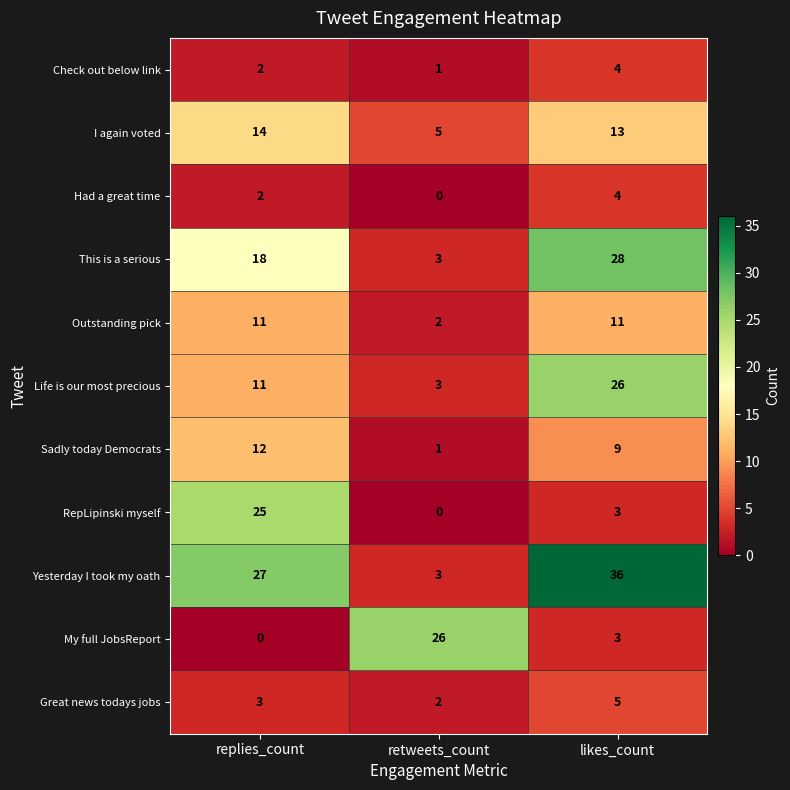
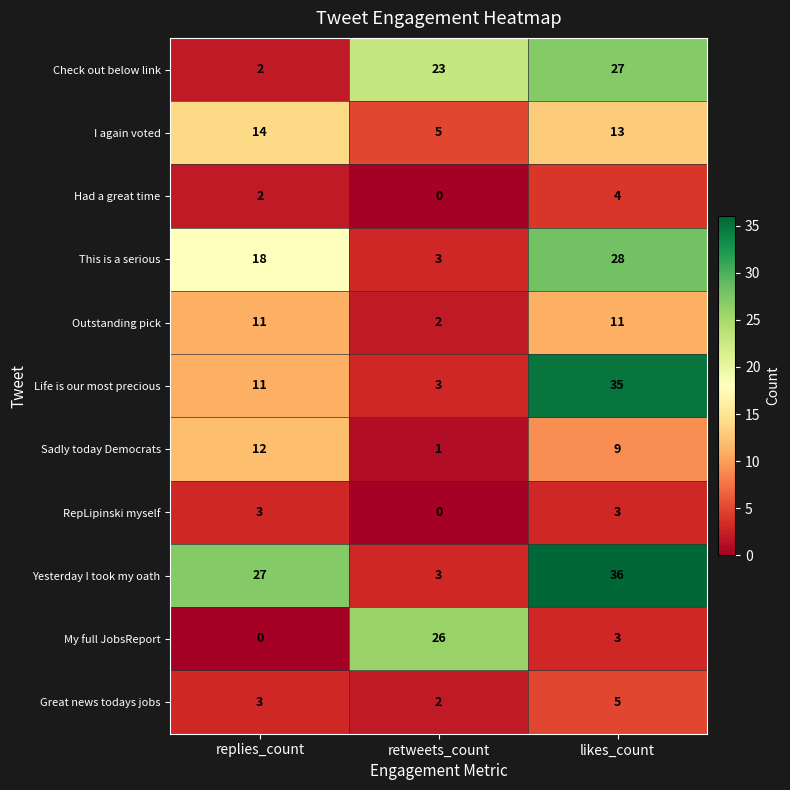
Check out below link, retweets_count: 1 -> 23
Check out below link, likes_count: 4 -> 27
Life is our most precious, likes_count: 26 -> 35
RepLipinski myself, replies_count: 25 -> 3
